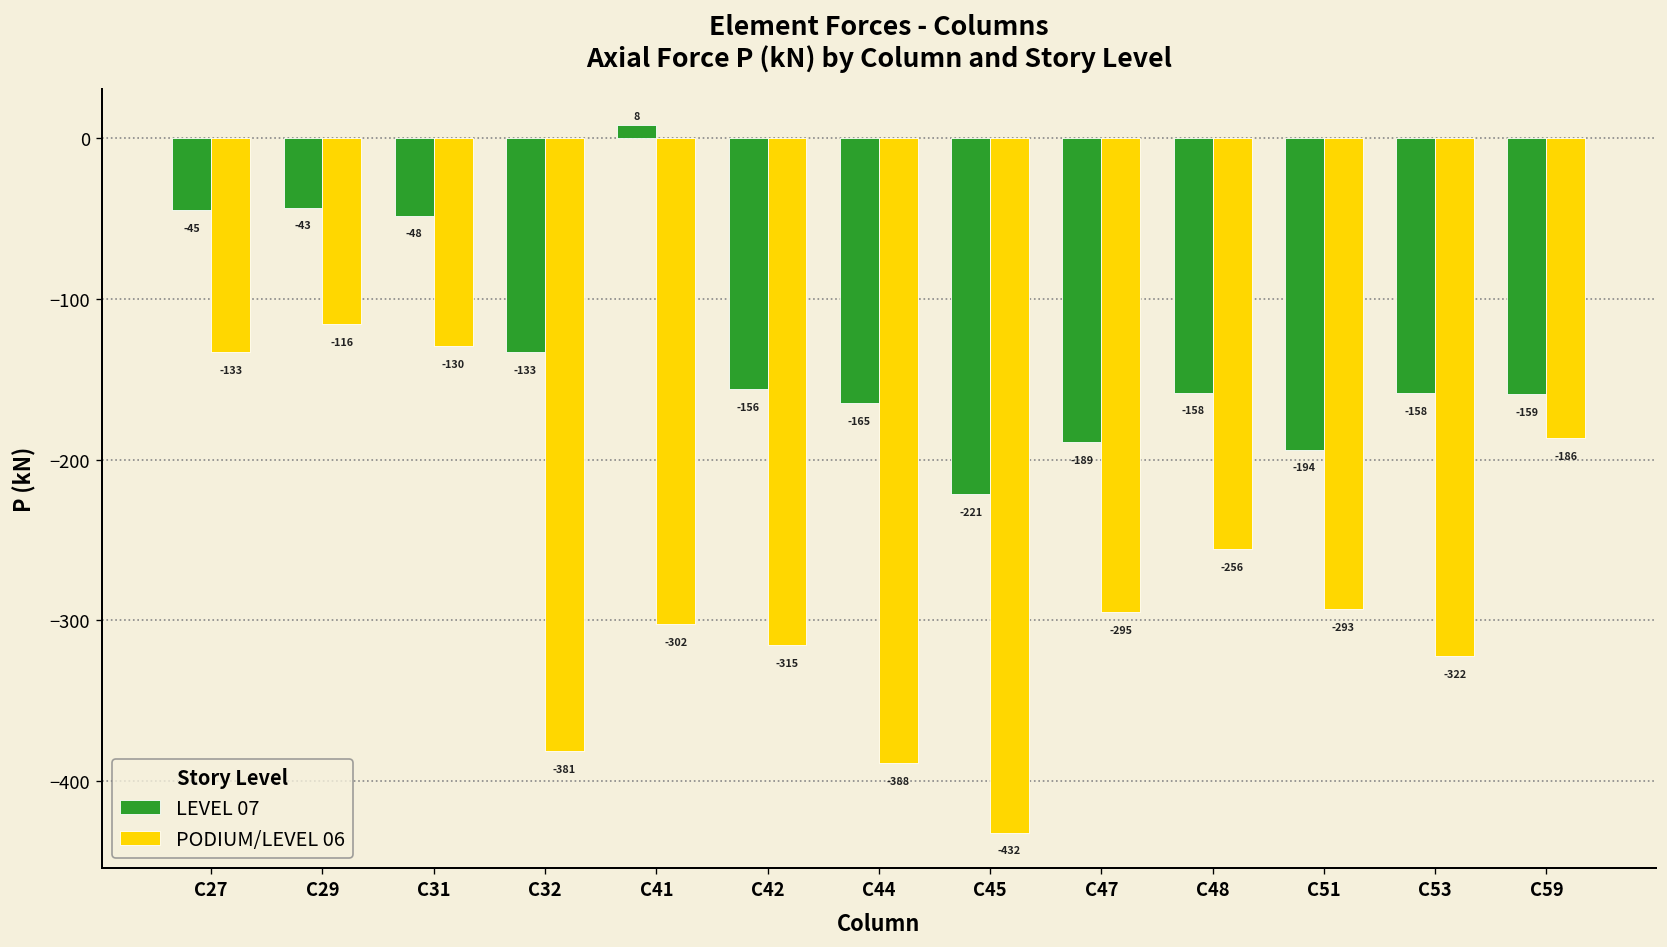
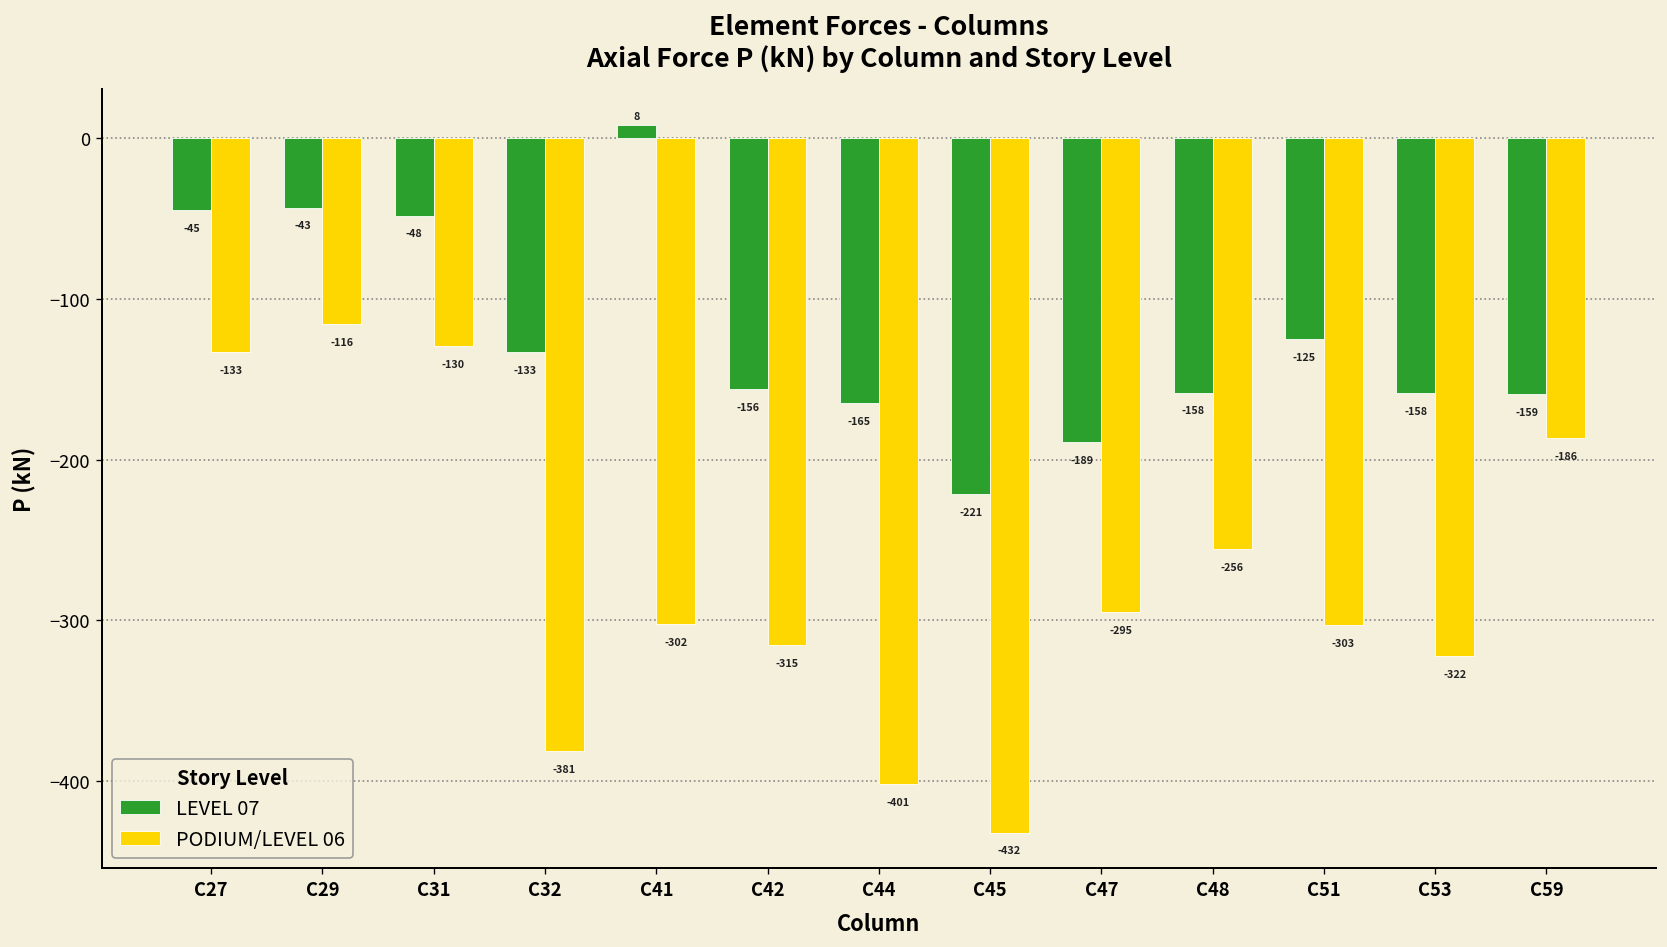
PODIUM/LEVEL 06, C44: -388 -> -401
LEVEL 07, C51: -194 -> -125
PODIUM/LEVEL 06, C51: -293 -> -303
